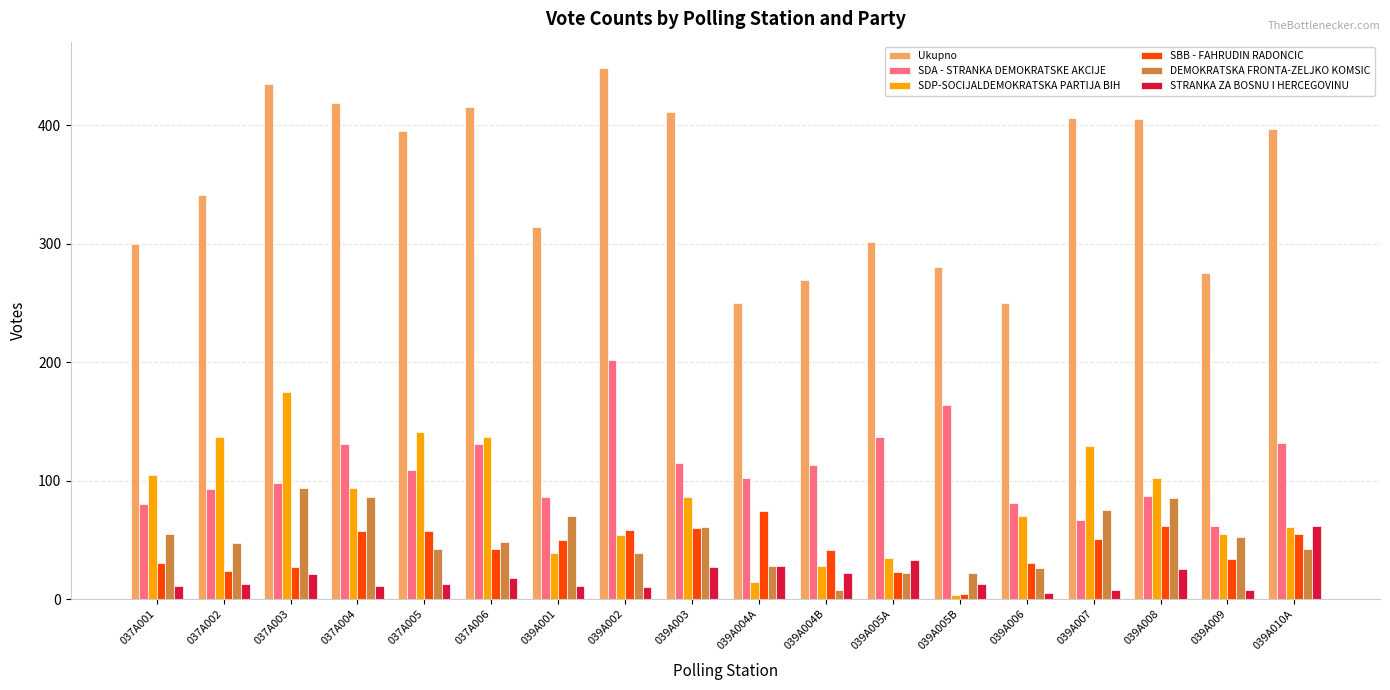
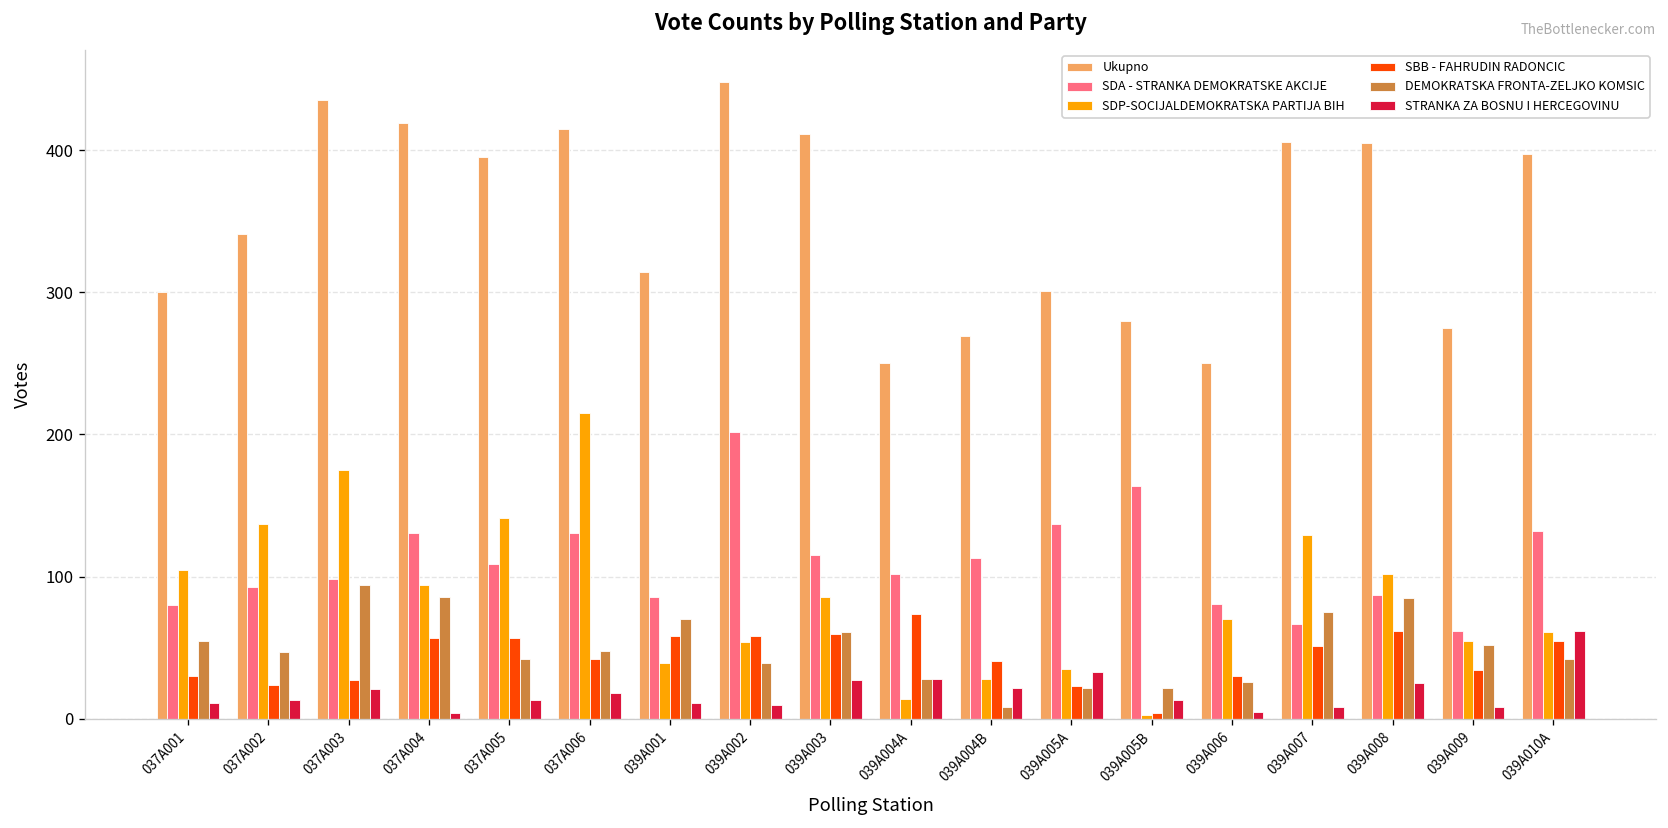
STRANKA ZA BOSNU I HERCEGOVINU, 037A004: 11 -> 4
SDP-SOCIJALDEMOKRATSKA PARTIJA BIH, 037A006: 137 -> 215
SBB - FAHRUDIN RADONCIC, 039A001: 50 -> 58
